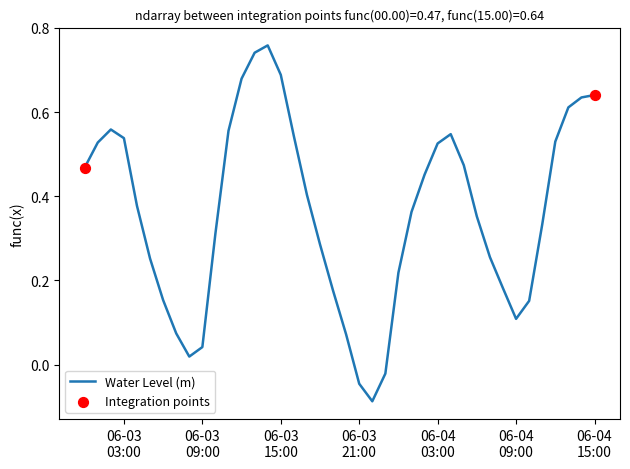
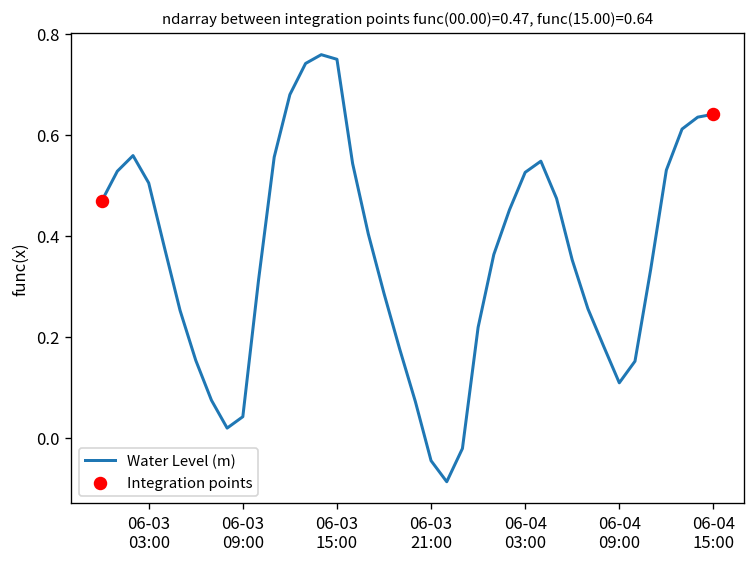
Water Level (m), 06-03 03:00: 0.54 -> 0.50
Water Level (m), 06-03 15:00: 0.69 -> 0.75
